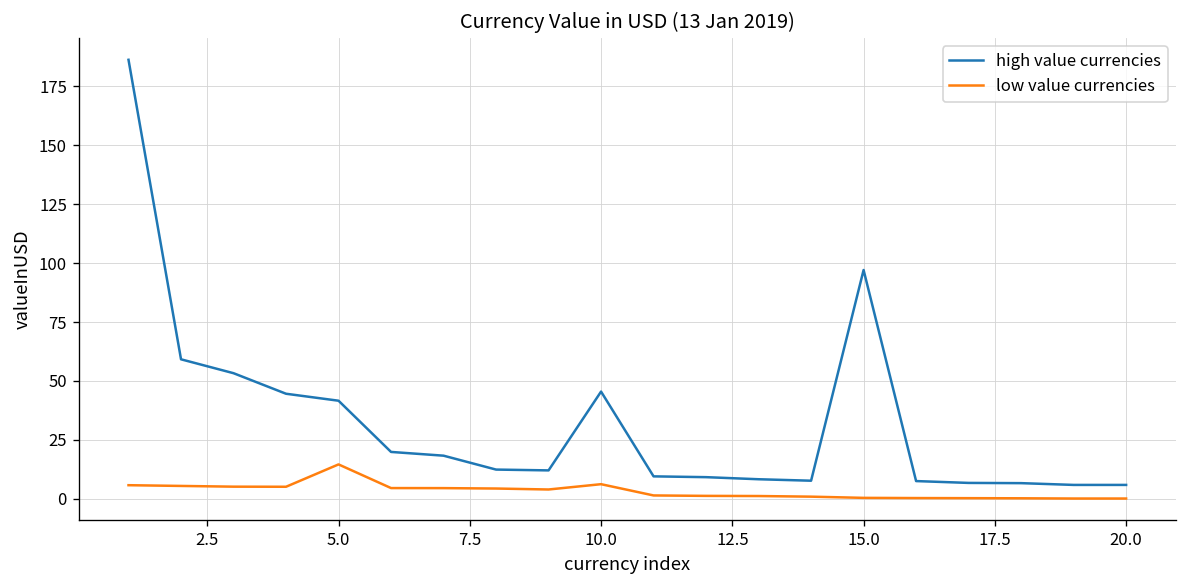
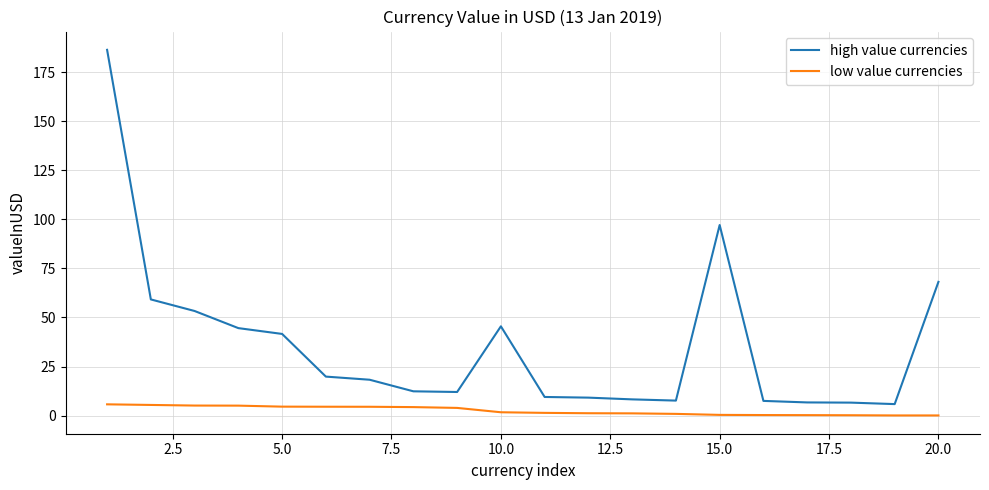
low value currencies, 5.0: 15 -> 5
low value currencies, 10.0: 6 -> 2
high value currencies, 20.0: 6 -> 68
